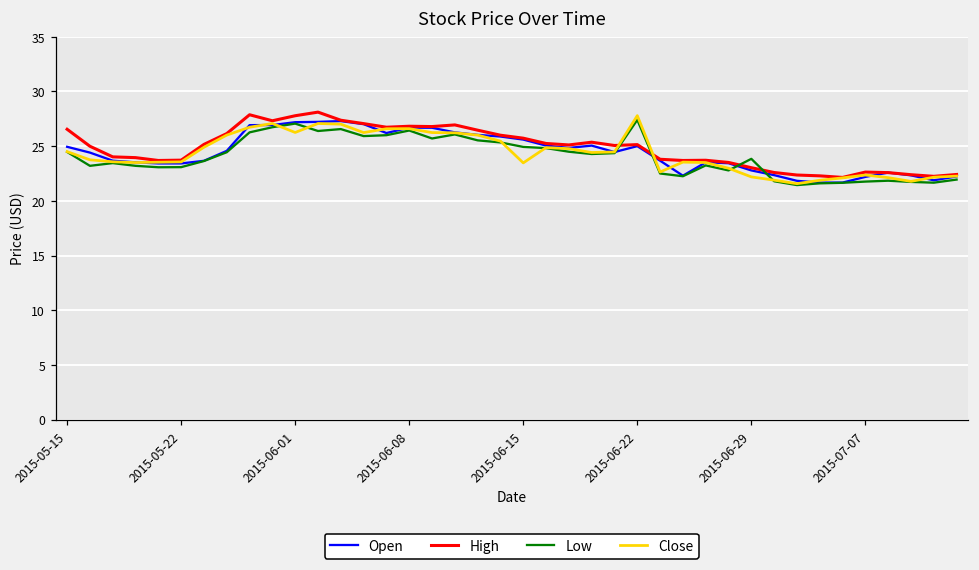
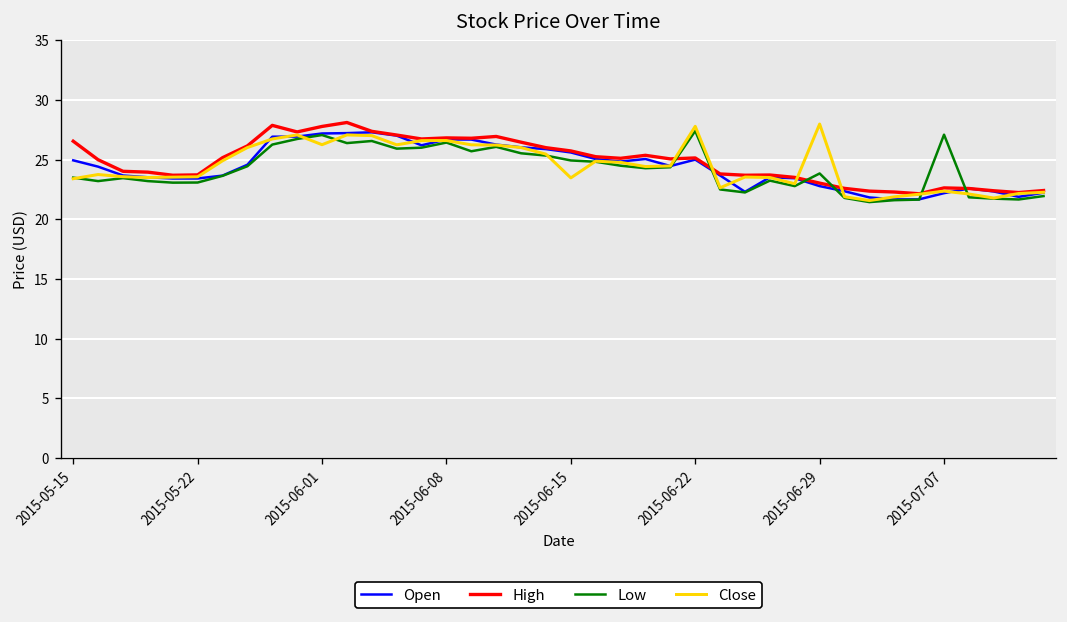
Low, 2015-05-15: 24 -> 23
Close, 2015-05-15: 25 -> 23
Close, 2015-06-29: 22 -> 28
Low, 2015-07-07: 22 -> 27
